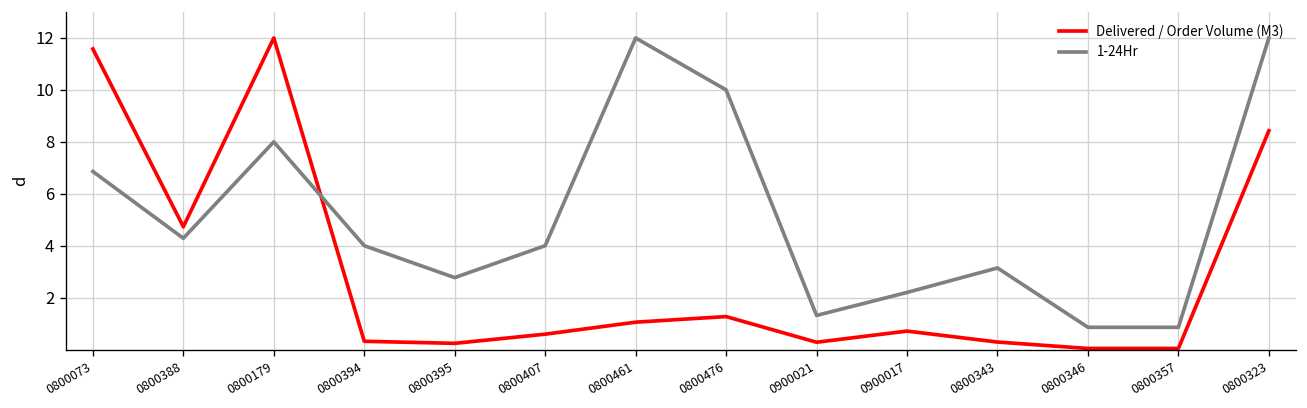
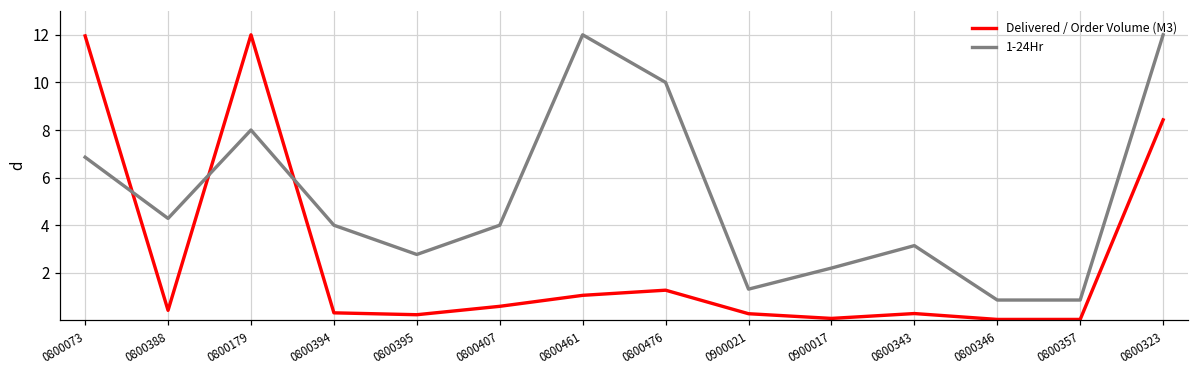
Delivered / Order Volume (M3), 0800073: 11.6 -> 12.0
Delivered / Order Volume (M3), 0800388: 4.7 -> 0.4
Delivered / Order Volume (M3), 0900017: 0.7 -> 0.1
